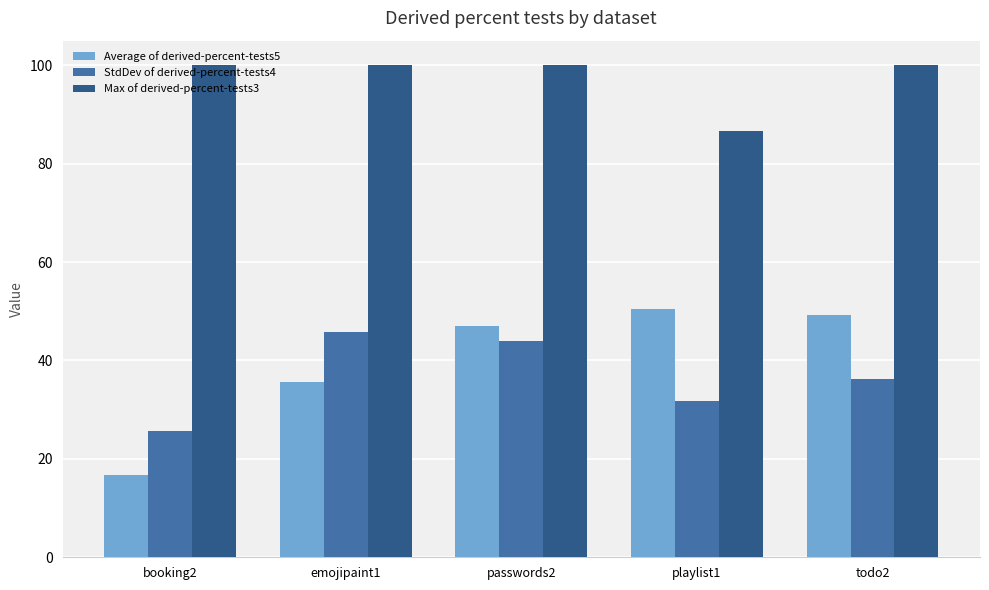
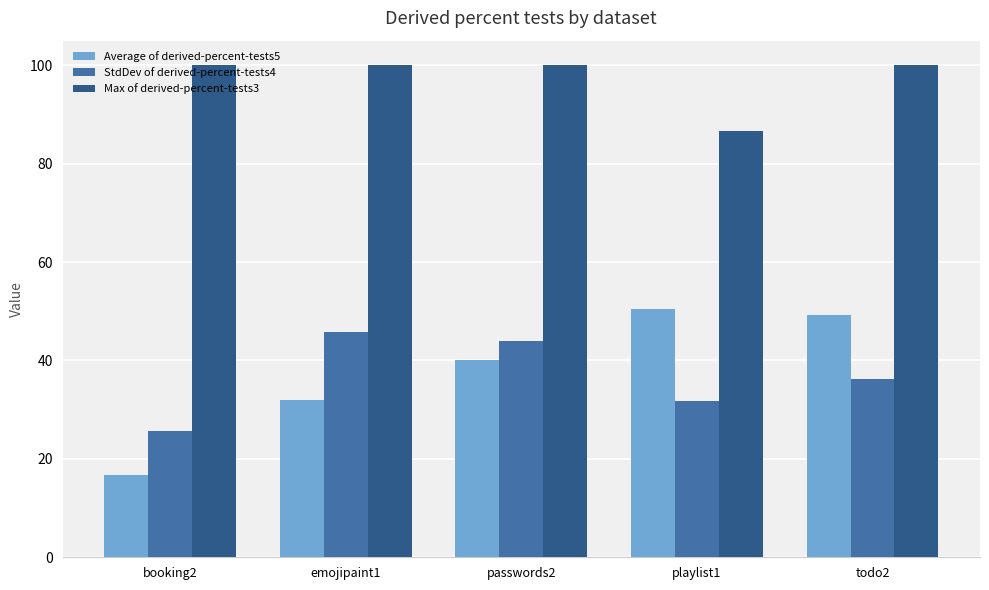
Average of derived-percent-tests5, emojipaint1: 36 -> 32
Average of derived-percent-tests5, passwords2: 47 -> 40
